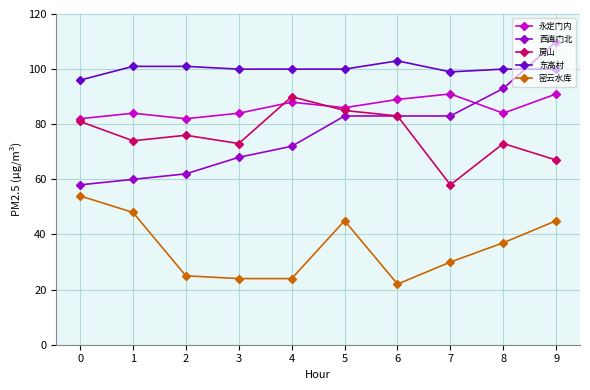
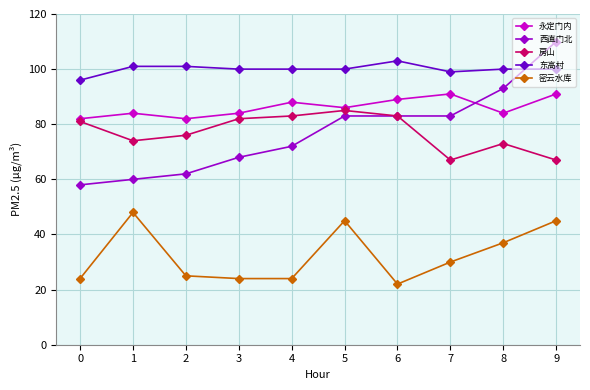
密云水库, 0: 54 -> 24
房山, 3: 73 -> 82
房山, 4: 90 -> 83
房山, 7: 58 -> 67
